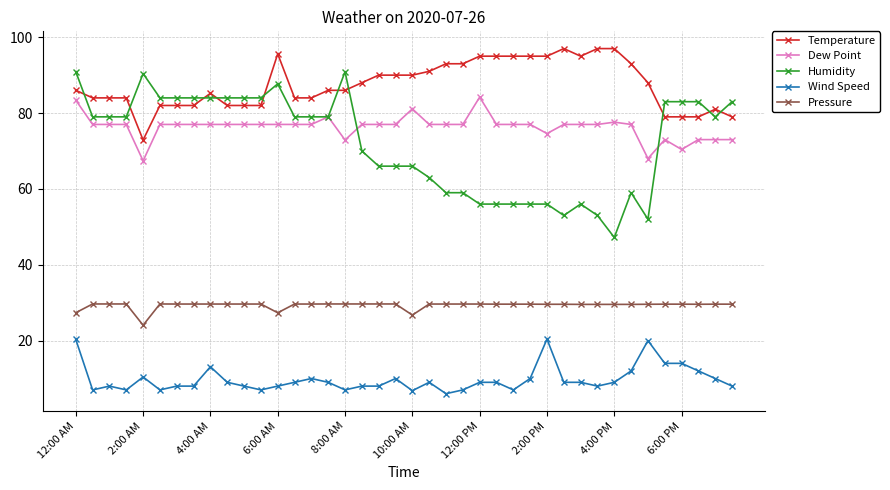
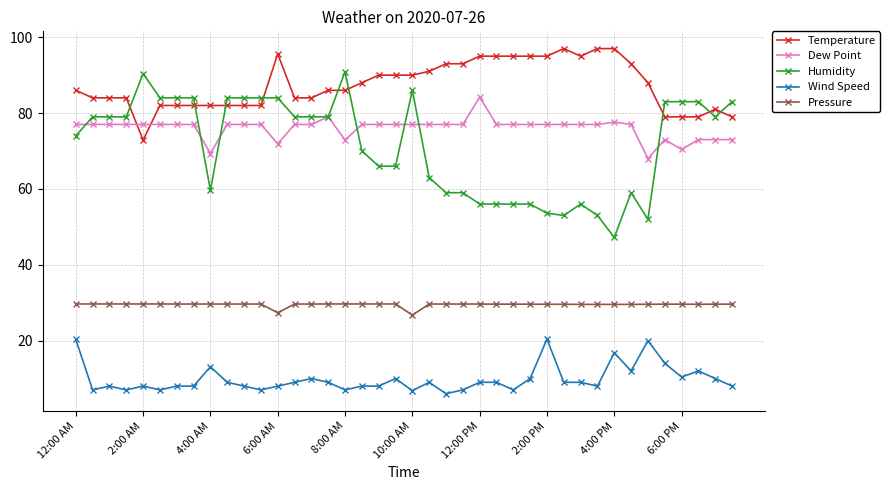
Dew Point, 12:00 AM: 83 -> 77
Humidity, 12:00 AM: 91 -> 74
Pressure, 12:00 AM: 27 -> 30
Dew Point, 2:00 AM: 67 -> 77
Wind Speed, 2:00 AM: 10 -> 8
Pressure, 2:00 AM: 24 -> 30
Temperature, 4:00 AM: 85 -> 82
Dew Point, 4:00 AM: 77 -> 69
Humidity, 4:00 AM: 84 -> 60
Dew Point, 6:00 AM: 77 -> 72
Humidity, 6:00 AM: 88 -> 84
Dew Point, 10:00 AM: 81 -> 77
Humidity, 10:00 AM: 66 -> 86
Dew Point, 2:00 PM: 75 -> 77
Humidity, 2:00 PM: 56 -> 54
Wind Speed, 4:00 PM: 9 -> 17
Wind Speed, 6:00 PM: 14 -> 10
